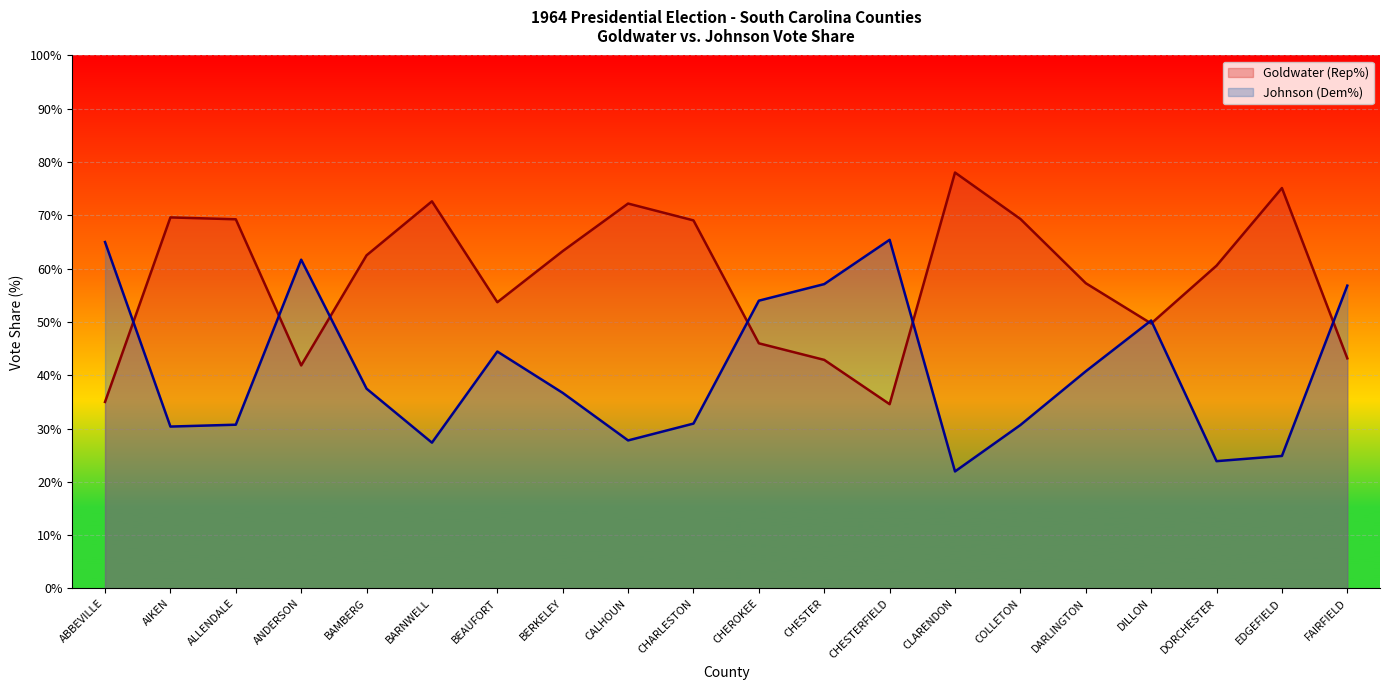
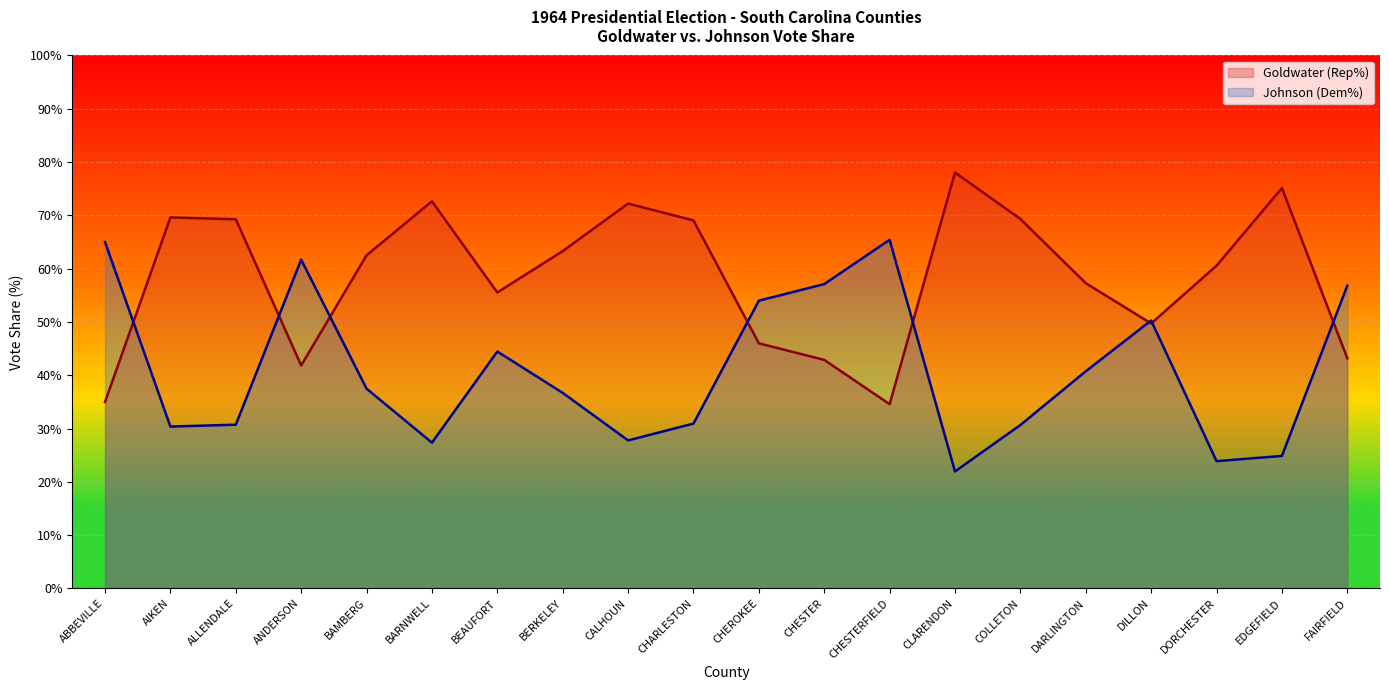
Goldwater (Rep%), BEAUFORT: 54% -> 56%
